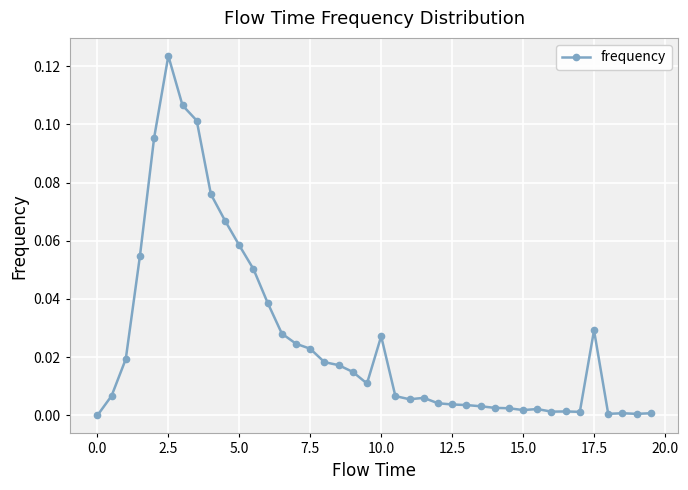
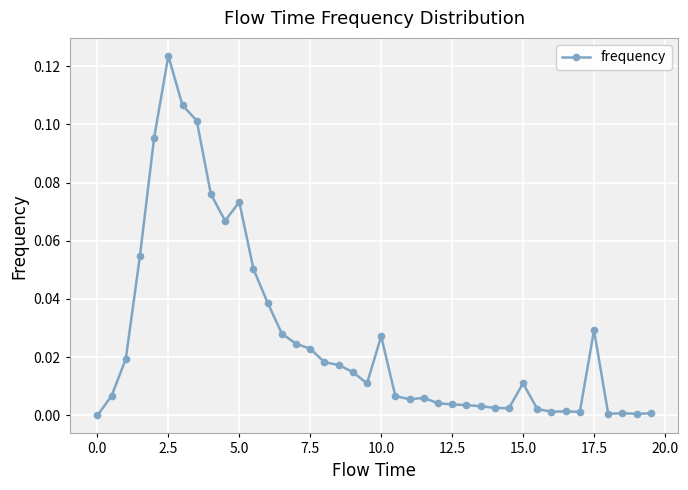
5.0: 0.058 -> 0.073
15.0: 0.002 -> 0.011
